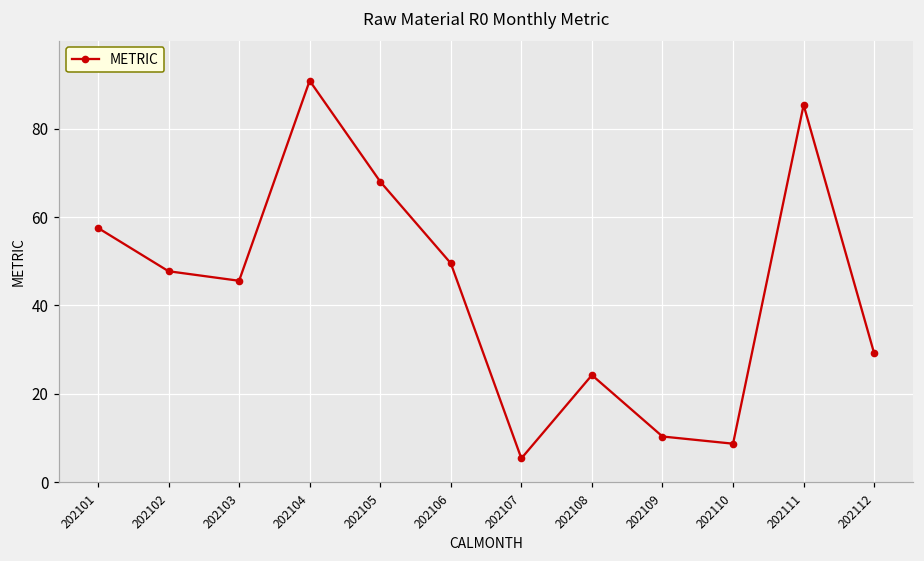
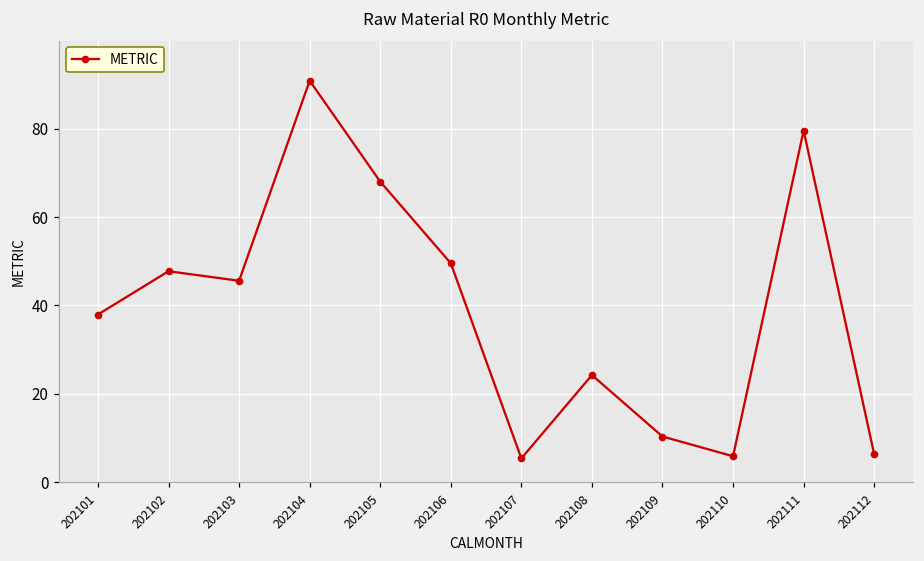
202101: 58 -> 38
202110: 9 -> 6
202111: 85 -> 80
202112: 29 -> 6
